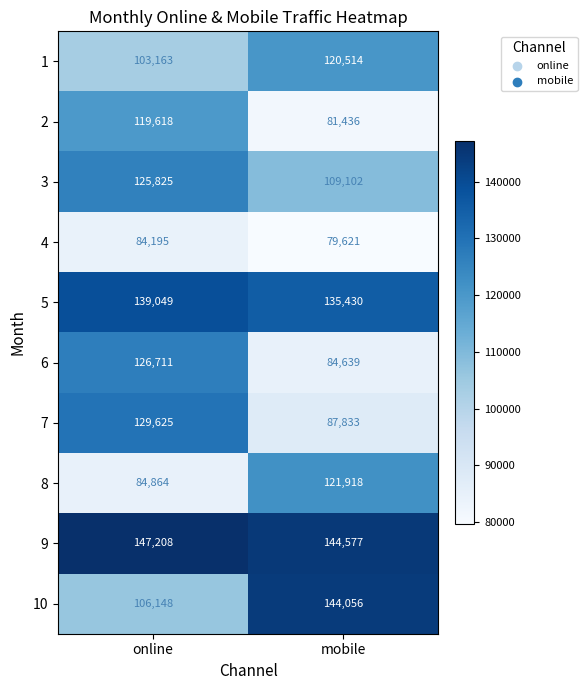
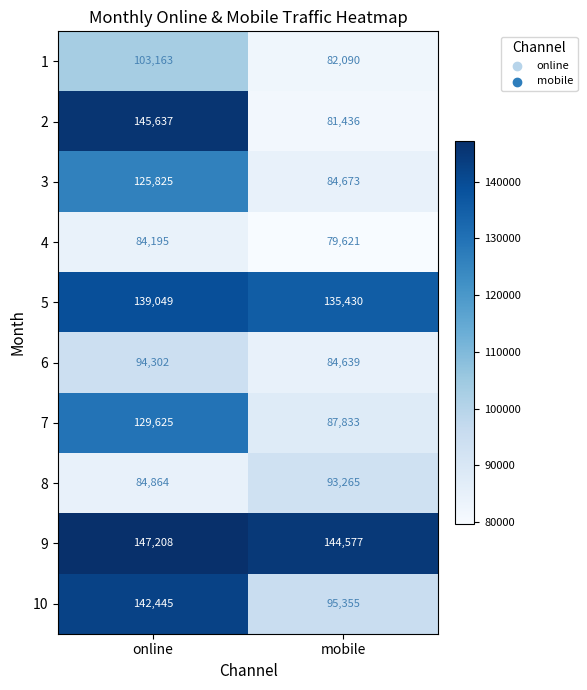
1, mobile: 120,514 -> 82,090
2, online: 119,618 -> 145,637
3, mobile: 109,102 -> 84,673
6, online: 126,711 -> 94,302
8, mobile: 121,918 -> 93,265
10, online: 106,148 -> 142,445
10, mobile: 144,056 -> 95,355
